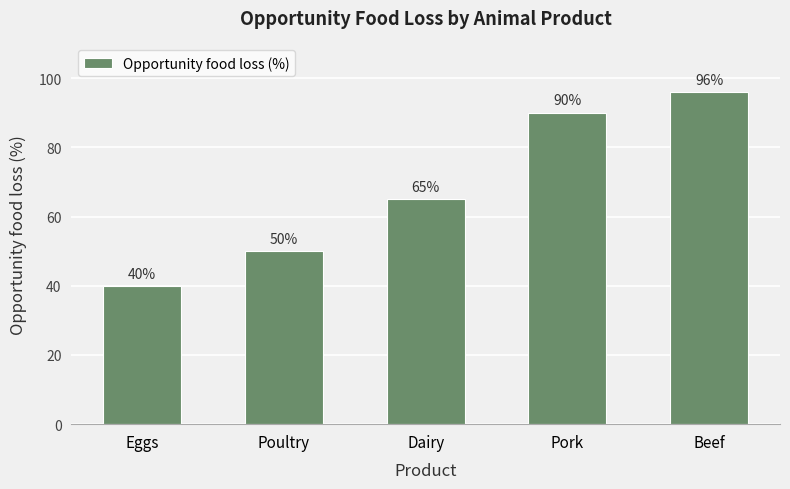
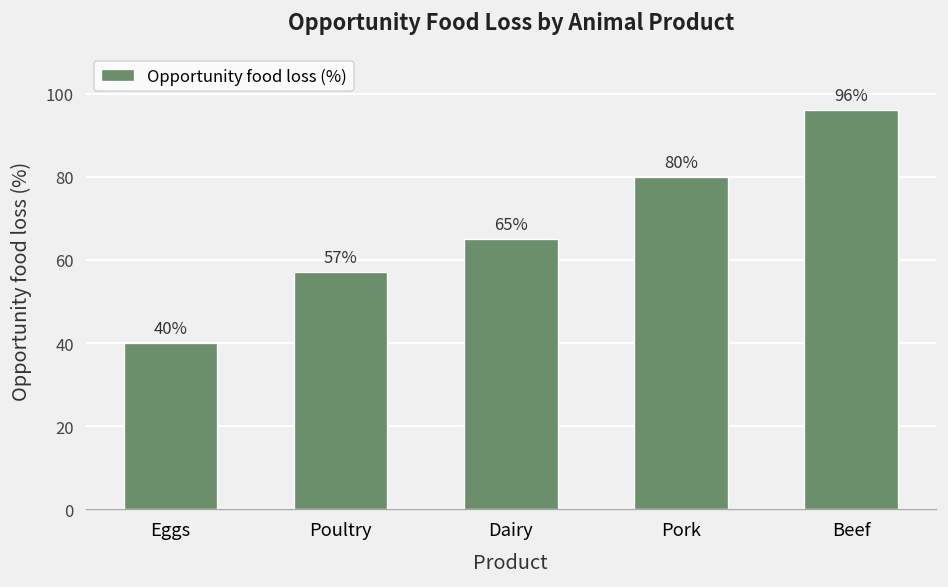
Poultry: 50% -> 57%
Pork: 90% -> 80%
